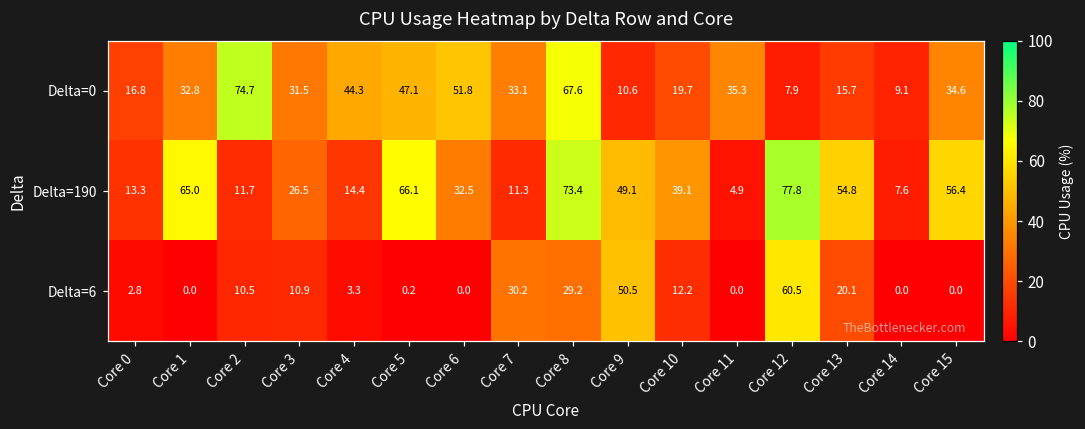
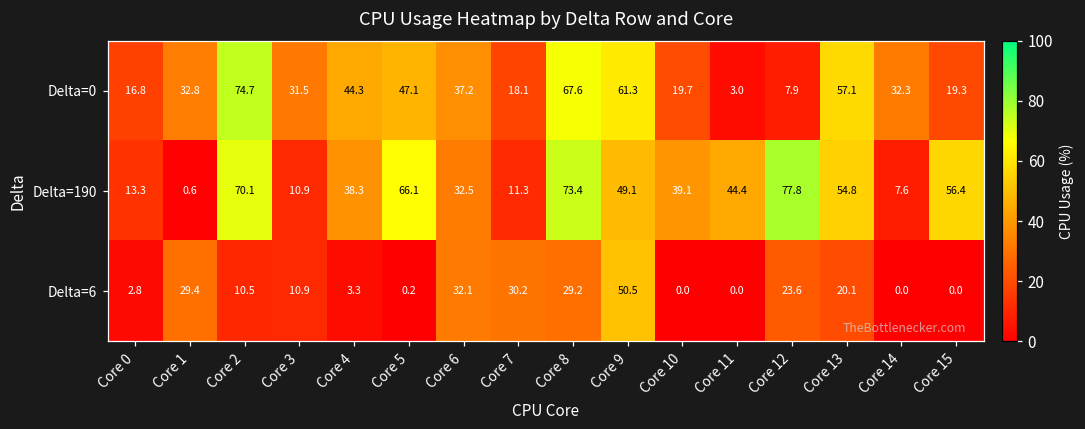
Delta=0, Core 6: 51.8 -> 37.2
Delta=0, Core 7: 33.1 -> 18.1
Delta=0, Core 9: 10.6 -> 61.3
Delta=0, Core 11: 35.3 -> 3.0
Delta=0, Core 13: 15.7 -> 57.1
Delta=0, Core 14: 9.1 -> 32.3
Delta=0, Core 15: 34.6 -> 19.3
Delta=190, Core 1: 65.0 -> 0.6
Delta=190, Core 2: 11.7 -> 70.1
Delta=190, Core 3: 26.5 -> 10.9
Delta=190, Core 4: 14.4 -> 38.3
Delta=190, Core 11: 4.9 -> 44.4
Delta=6, Core 1: 0.0 -> 29.4
Delta=6, Core 6: 0.0 -> 32.1
Delta=6, Core 10: 12.2 -> 0.0
Delta=6, Core 12: 60.5 -> 23.6
